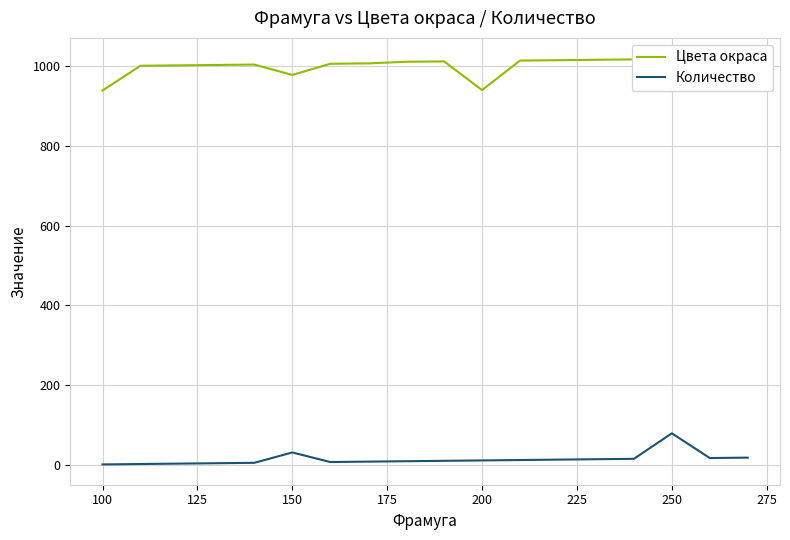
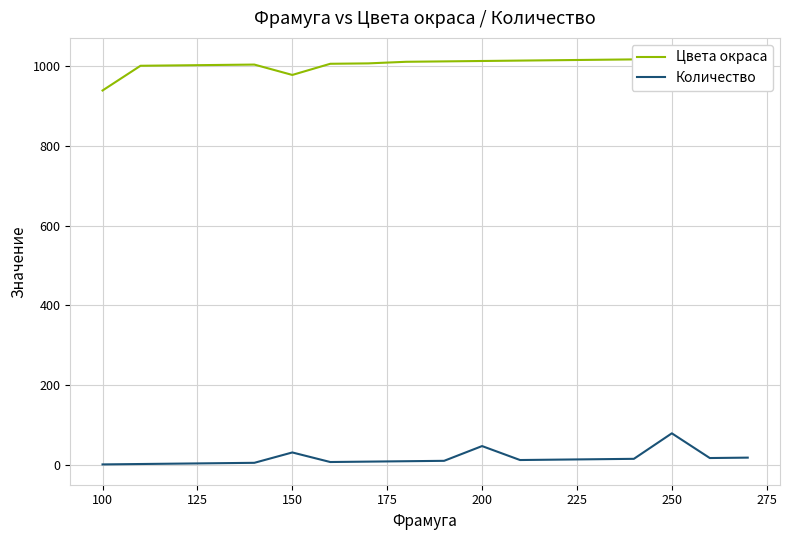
Цвета окраса, 200: 940 -> 1010
Количество, 200: 10 -> 50
